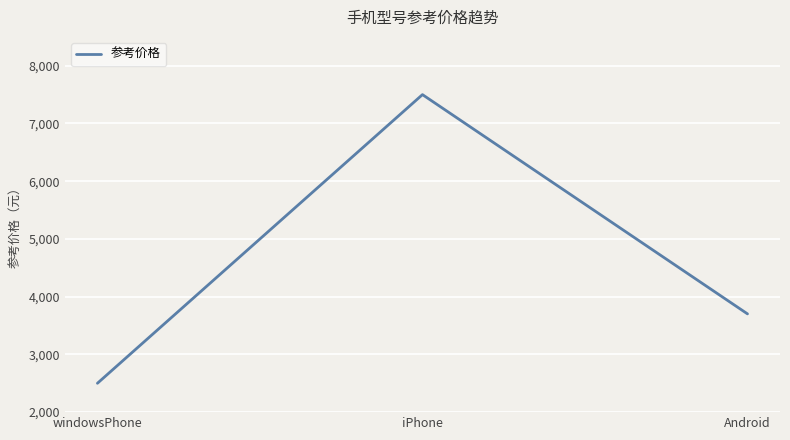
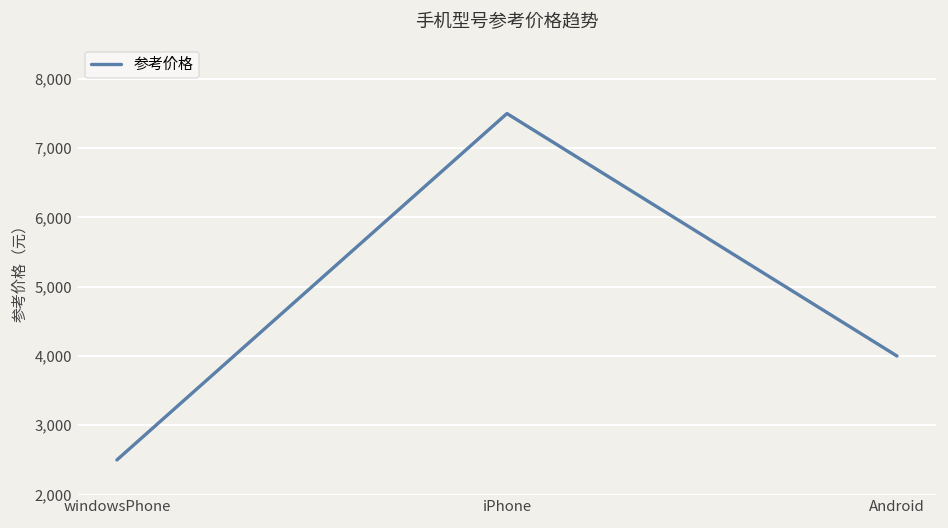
Android: 3,700 -> 4,000
